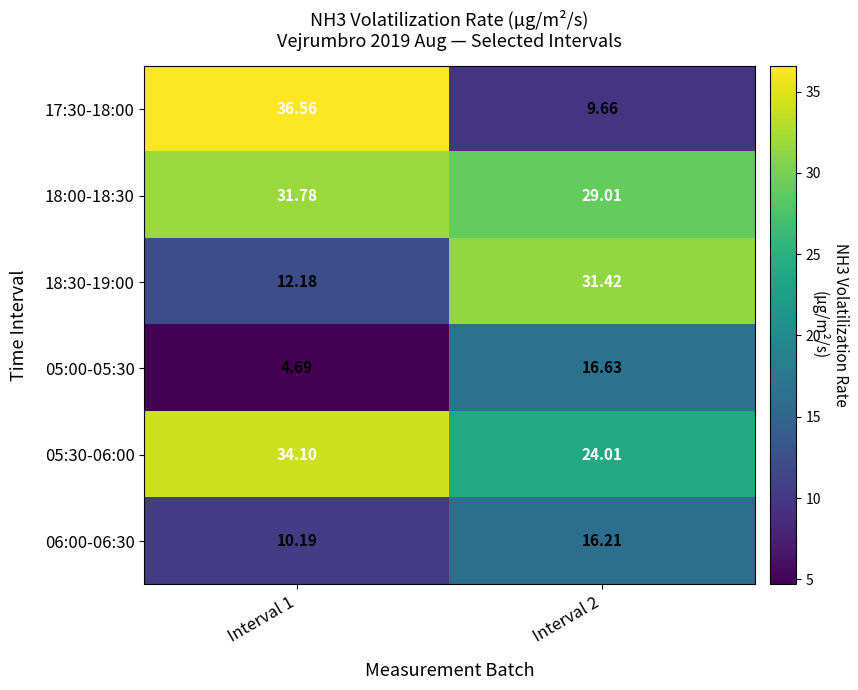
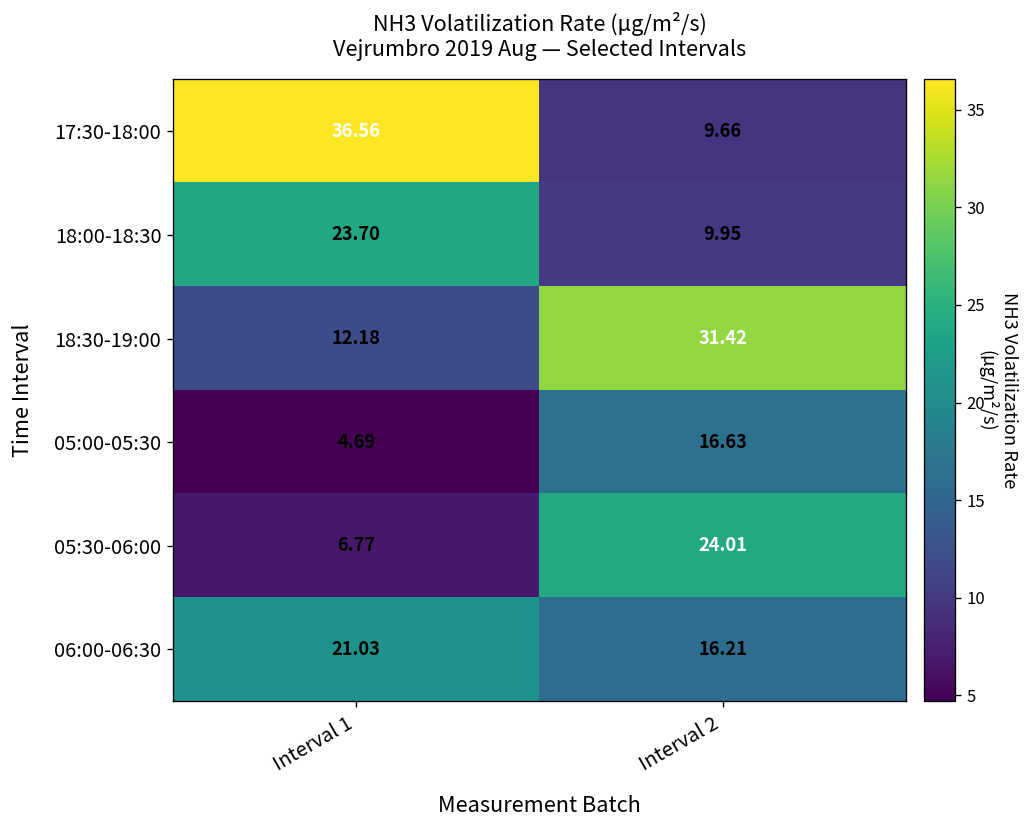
18:00-18:30, Interval 1: 31.78 -> 23.70
18:00-18:30, Interval 2: 29.01 -> 9.95
05:30-06:00, Interval 1: 34.10 -> 6.77
06:00-06:30, Interval 1: 10.19 -> 21.03
